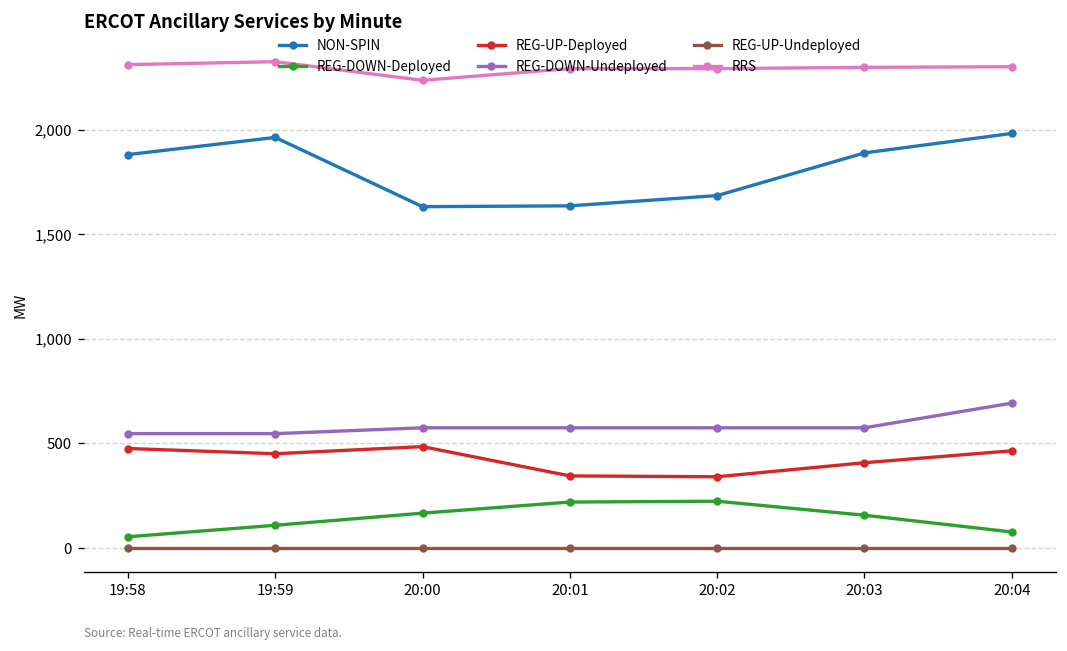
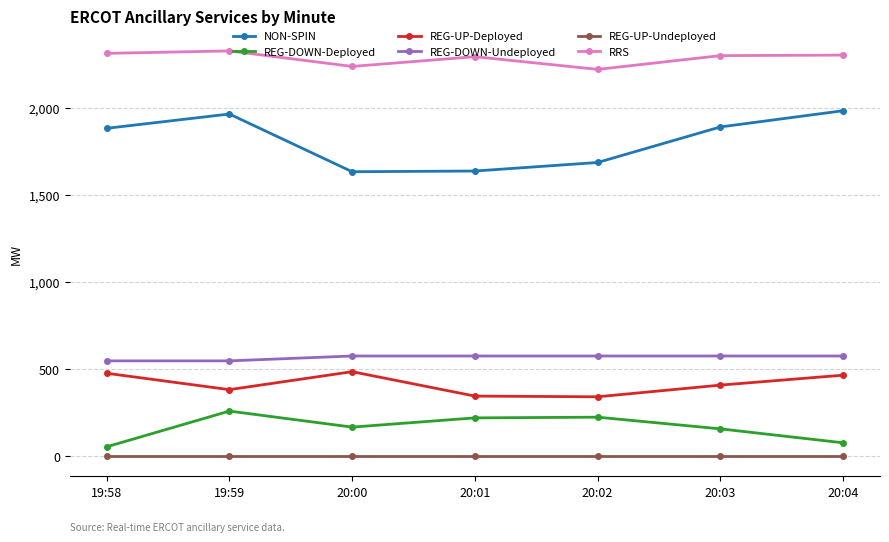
REG-DOWN-Deployed, 19:59: 110 -> 260
REG-UP-Deployed, 19:59: 450 -> 380
RRS, 20:02: 2,290 -> 2,220
REG-DOWN-Undeployed, 20:04: 690 -> 580
